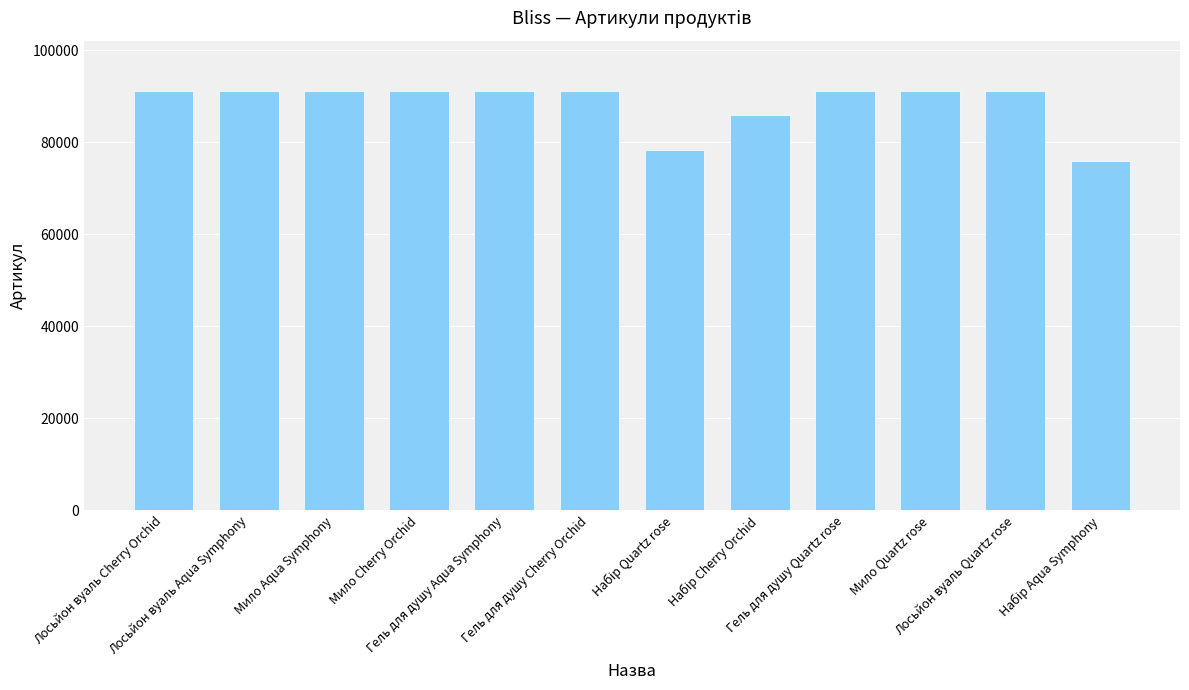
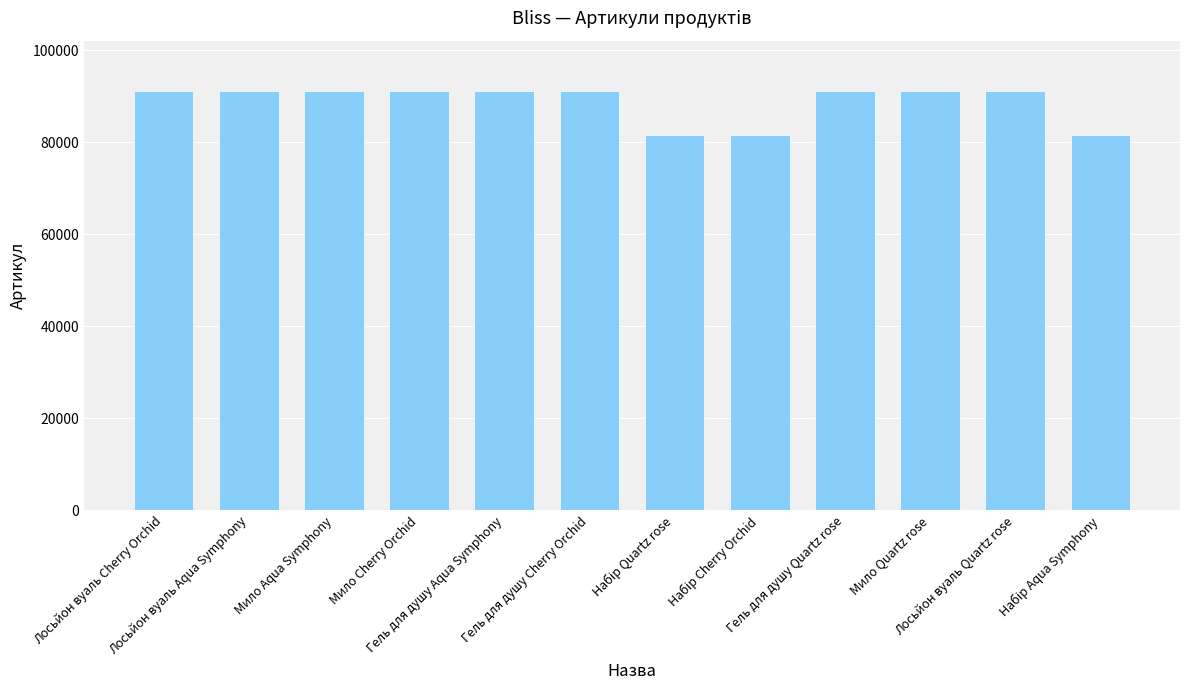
Набір Quartz rose: 78000 -> 82000
Набір Cherry Orchid: 86000 -> 82000
Набір Aqua Symphony: 76000 -> 82000
